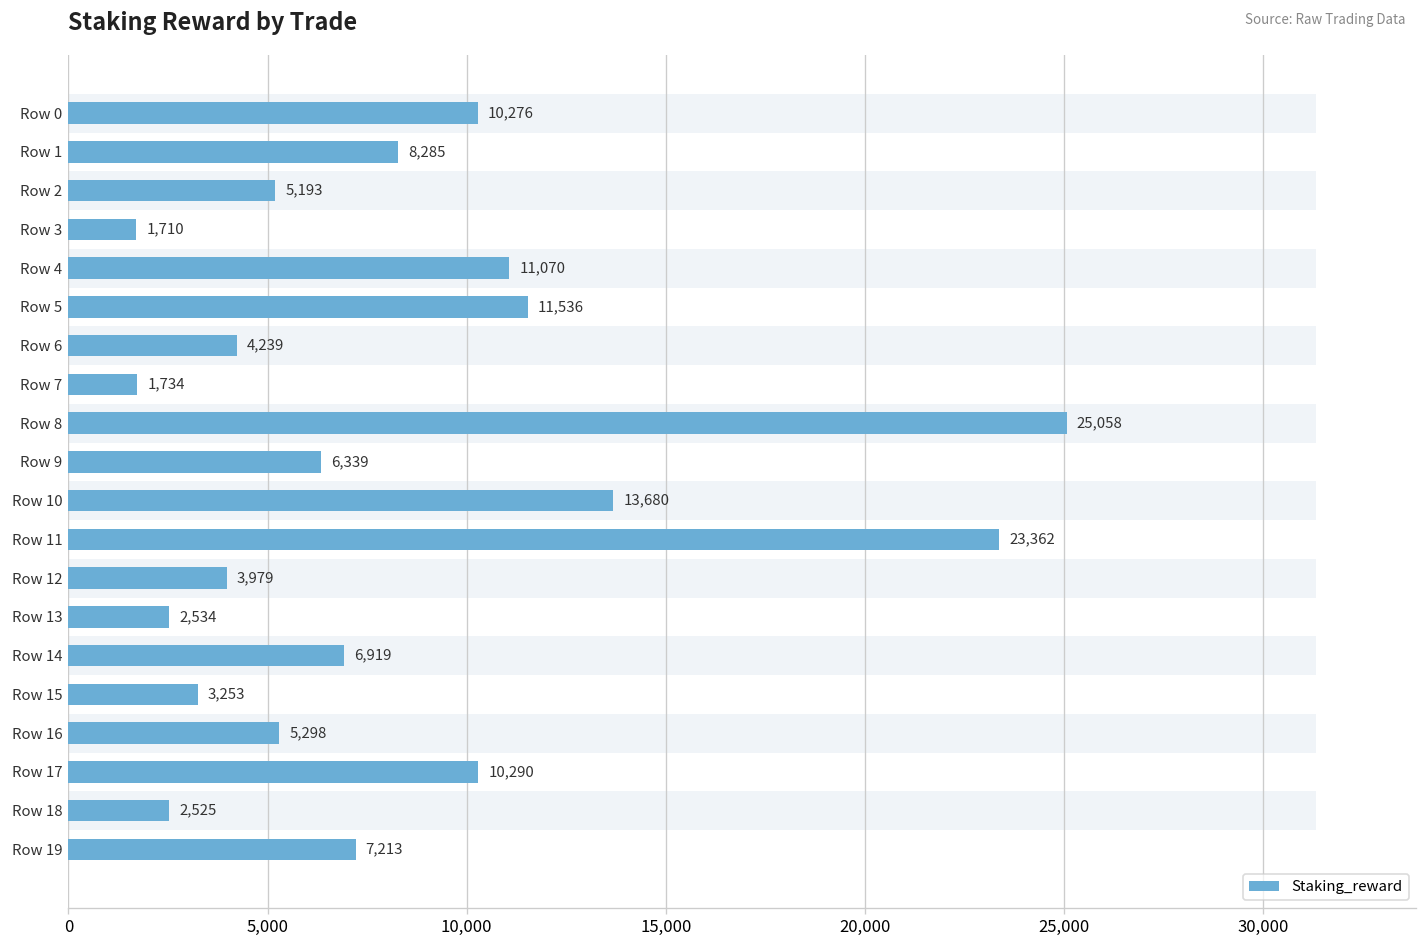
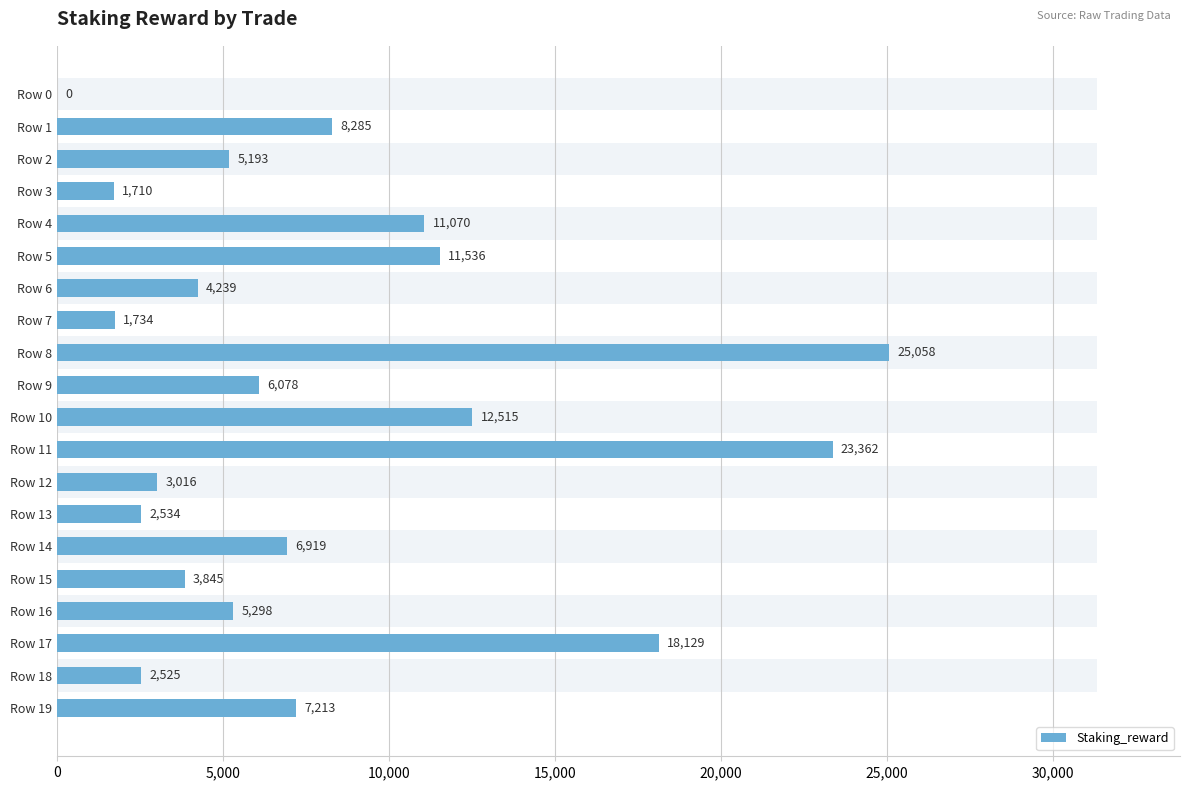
Staking_reward, Row 0: 10,276 -> 0
Staking_reward, Row 9: 6,339 -> 6,078
Staking_reward, Row 10: 13,680 -> 12,515
Staking_reward, Row 12: 3,979 -> 3,016
Staking_reward, Row 15: 3,253 -> 3,845
Staking_reward, Row 17: 10,290 -> 18,129
